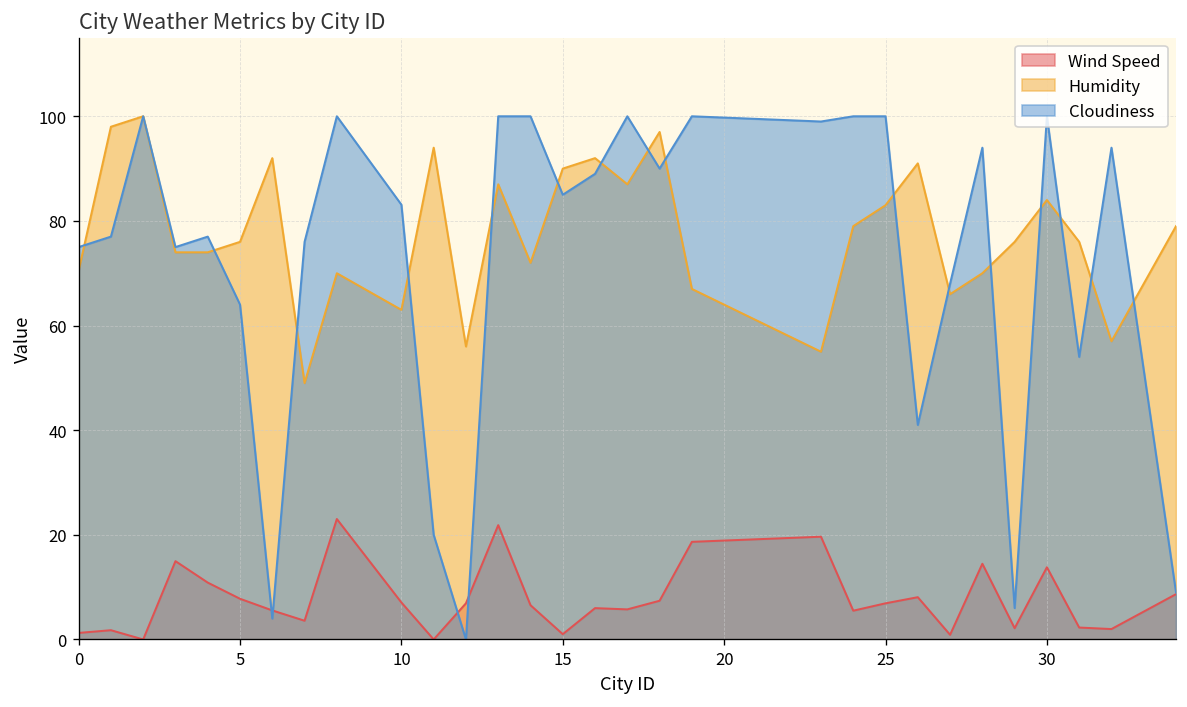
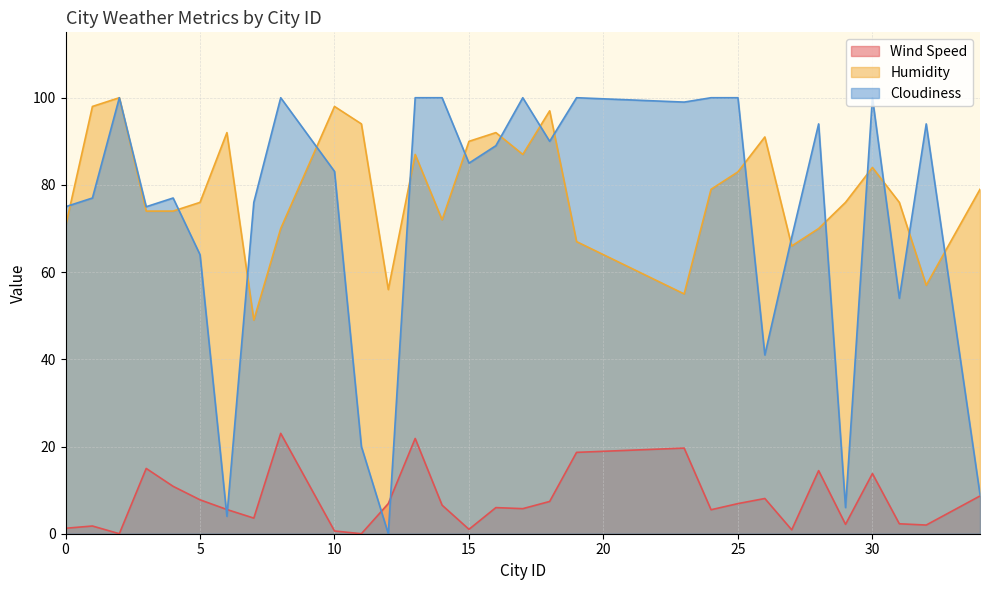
Wind Speed, 10: 7 -> 1
Humidity, 10: 63 -> 98
